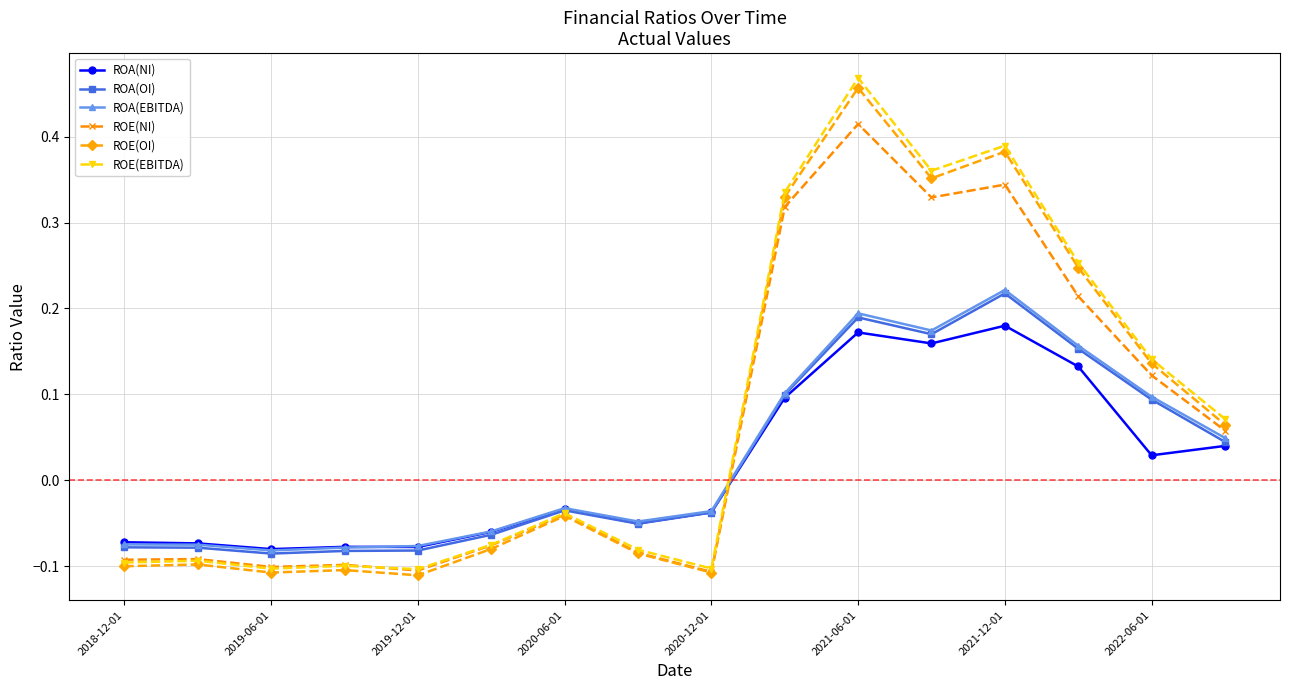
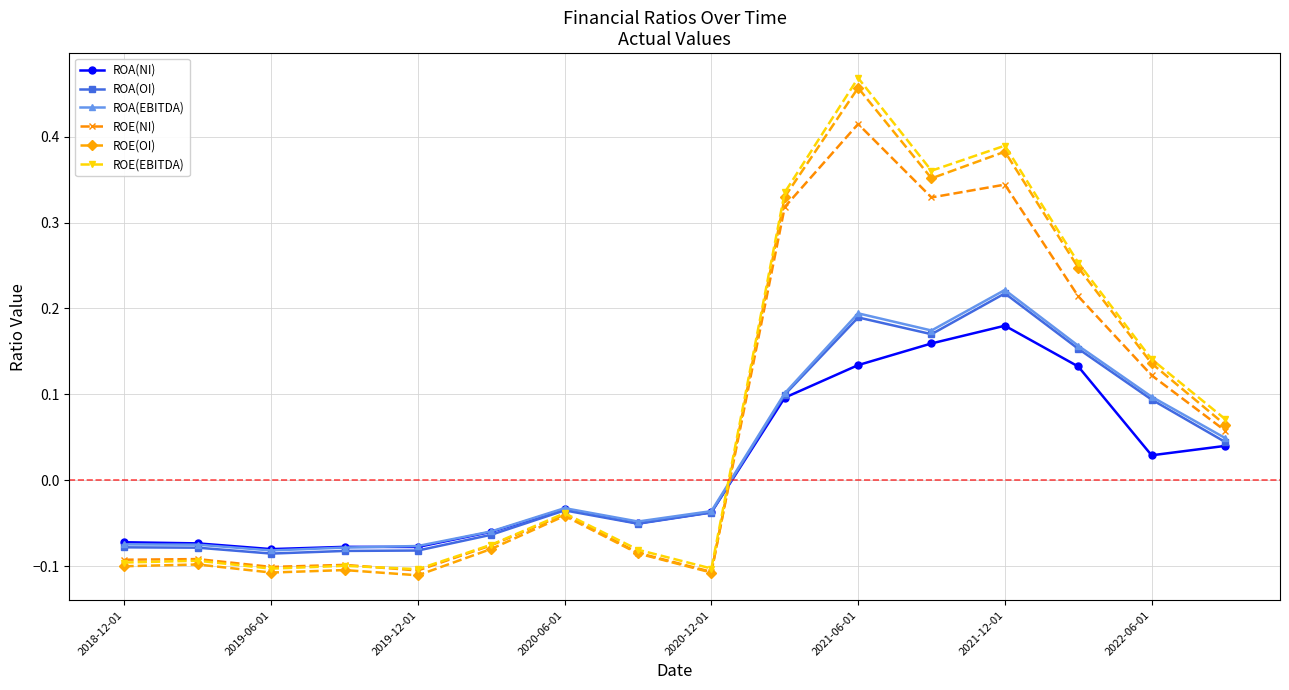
ROA(NI), 2021-06-01: 0.17 -> 0.13
